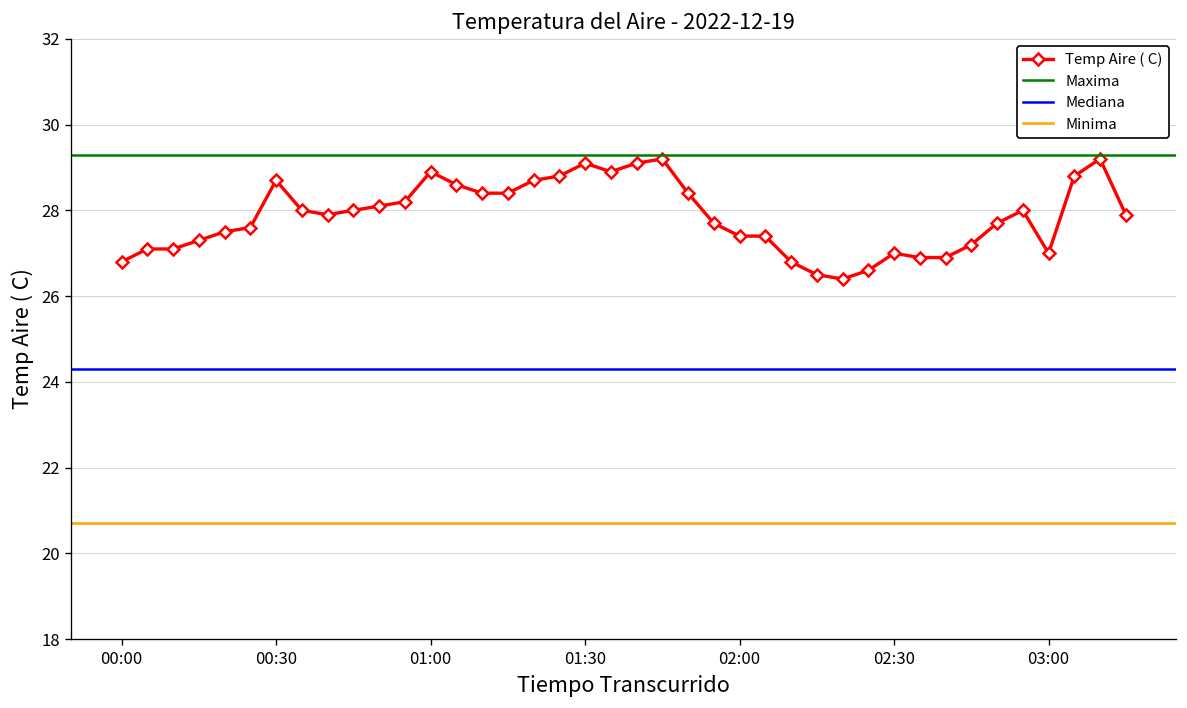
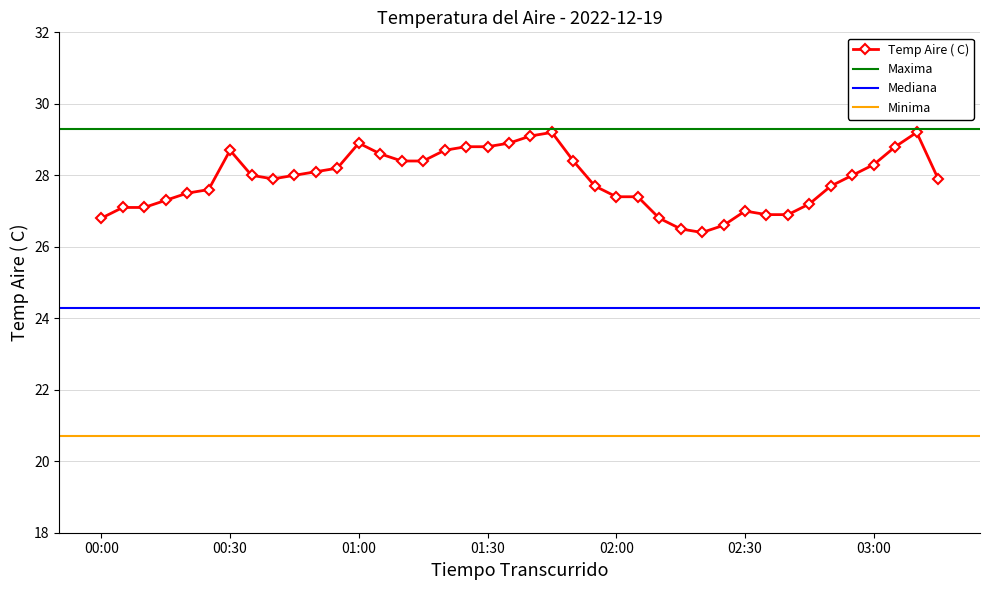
01:30: 29.1 -> 28.8
03:00: 27.0 -> 28.3
